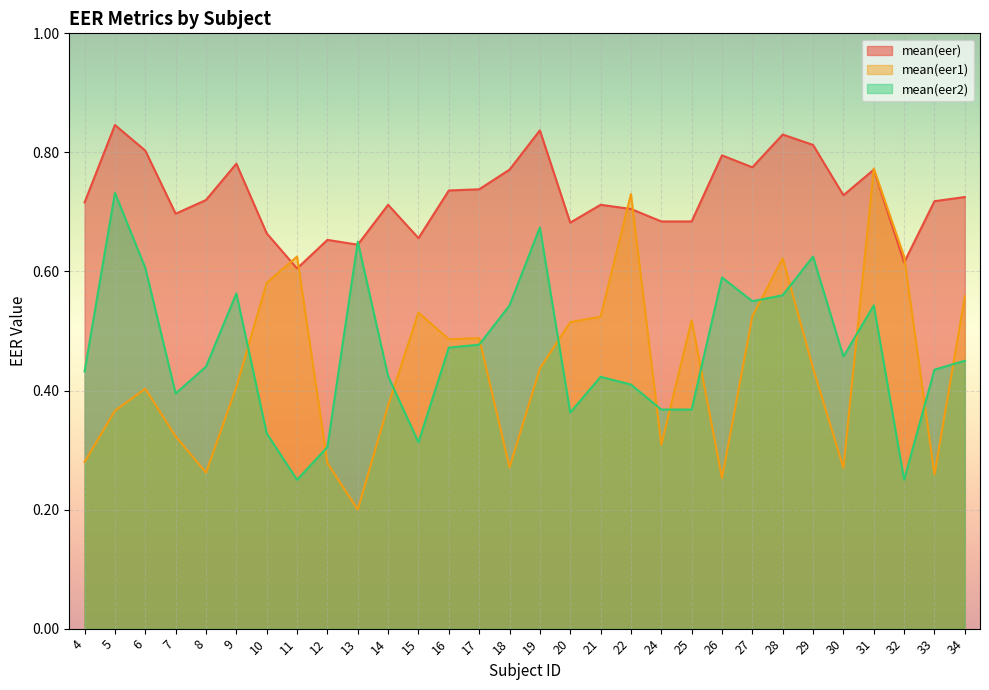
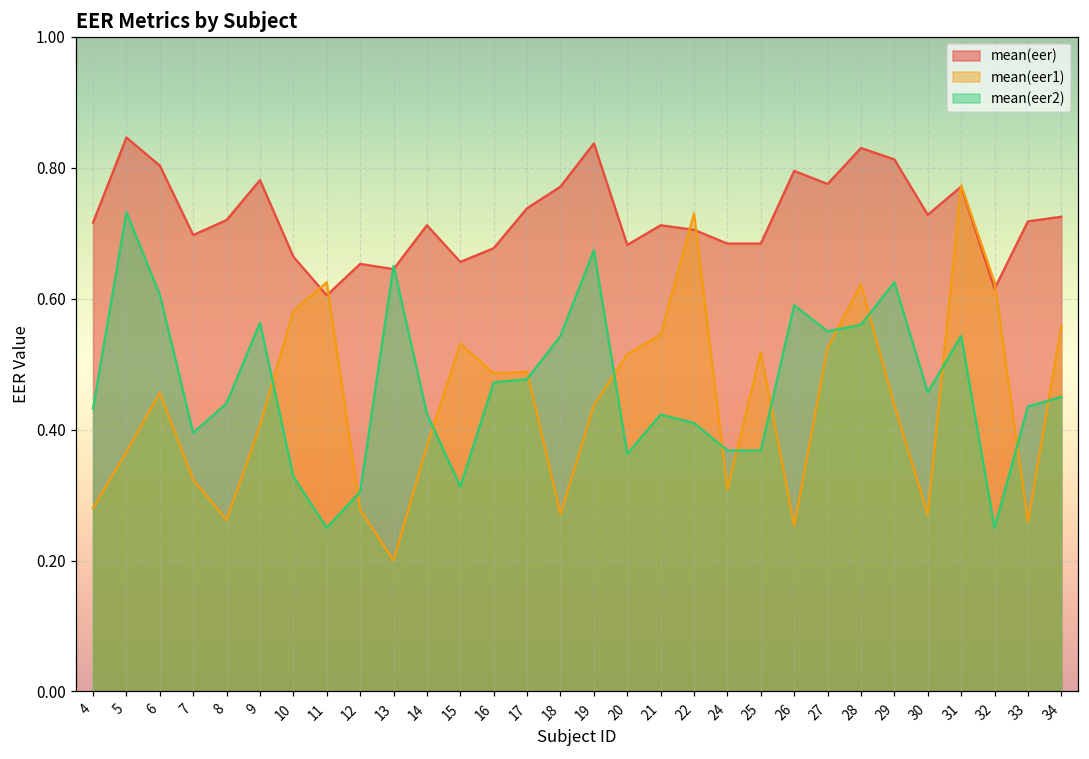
mean(eer1), 6: 0.40 -> 0.46
mean(eer), 16: 0.74 -> 0.68
mean(eer1), 21: 0.52 -> 0.55
